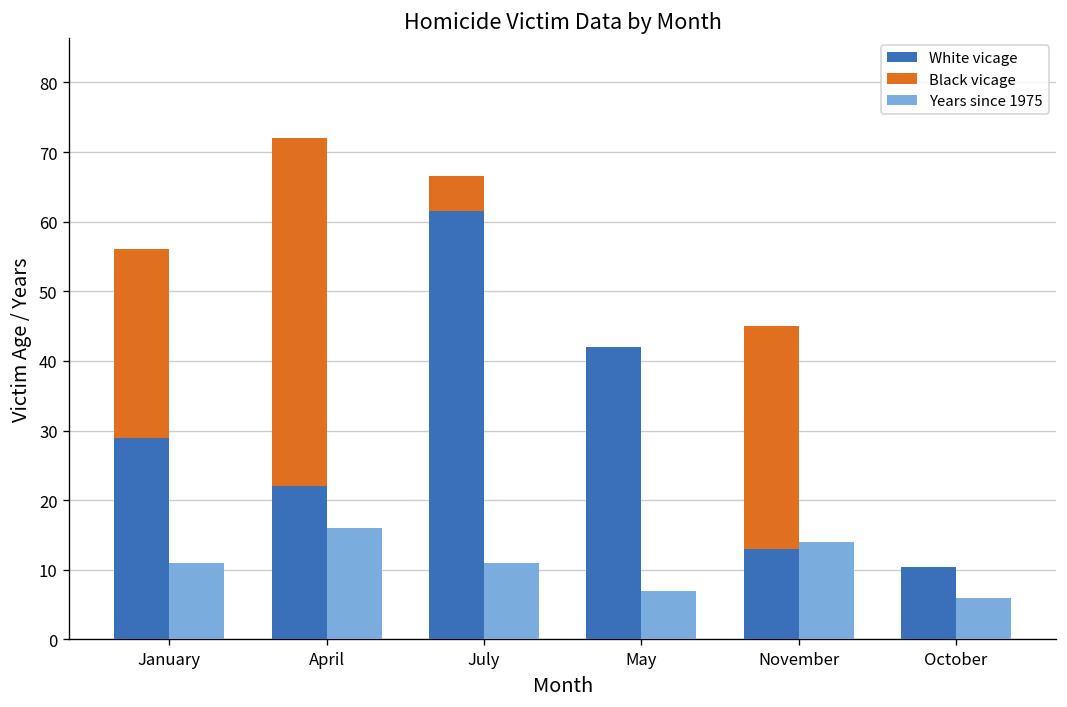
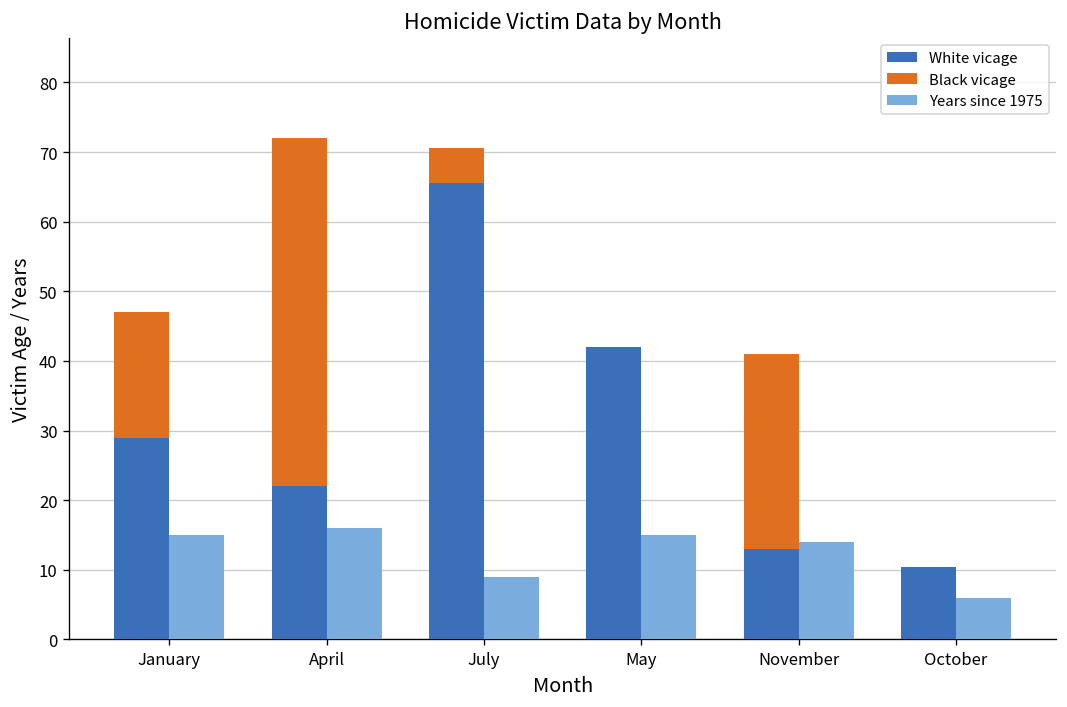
Black vicage, January: 27 -> 18
Years since 1975, January: 11 -> 15
White vicage, July: 62 -> 66
Years since 1975, July: 11 -> 9
Years since 1975, May: 7 -> 15
Black vicage, November: 32 -> 28
